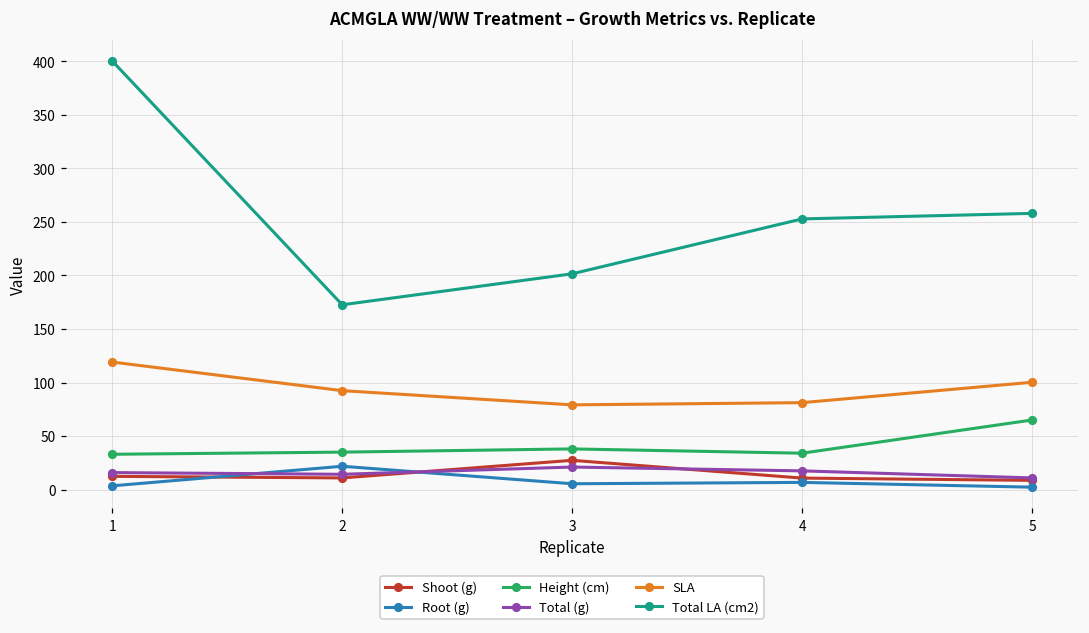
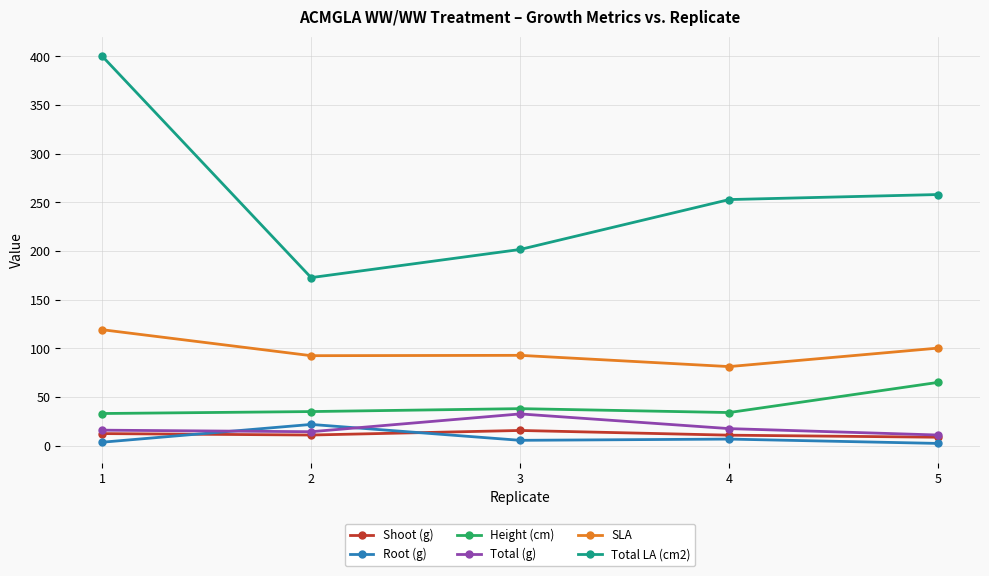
Shoot (g), 3: 30 -> 20
Total (g), 3: 20 -> 30
SLA, 3: 80 -> 90
